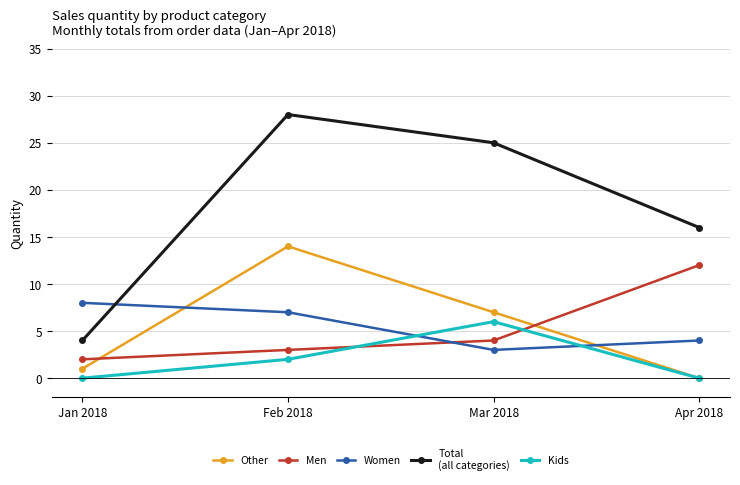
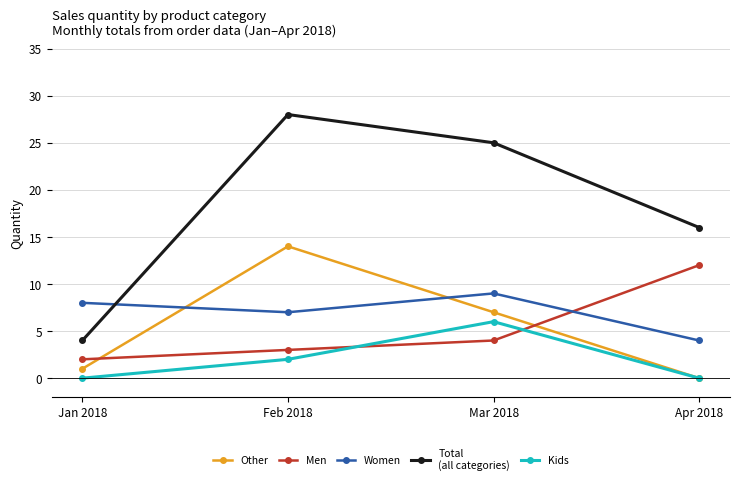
Women, Mar 2018: 3 -> 9
